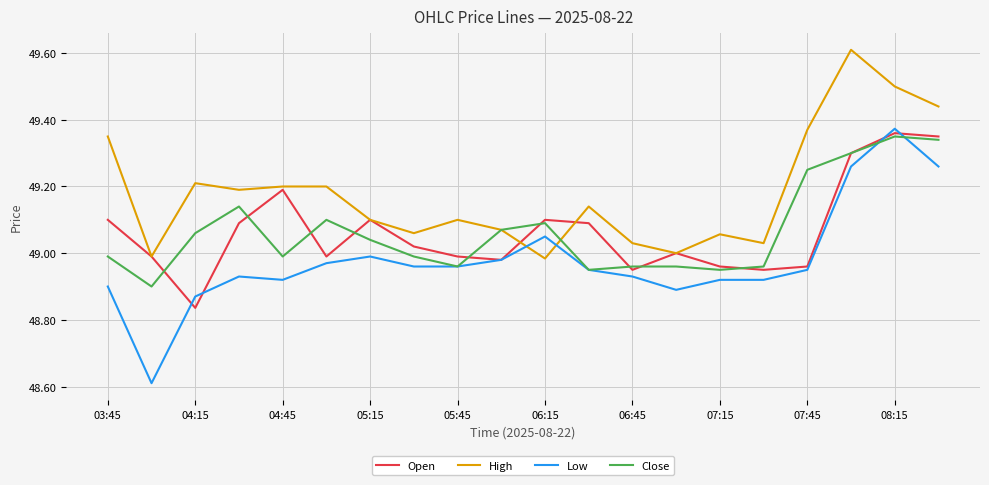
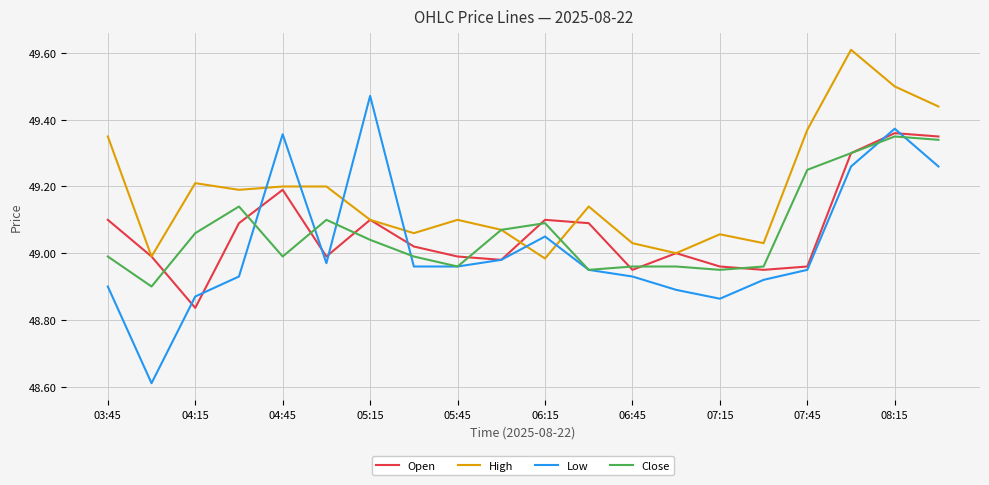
Low, 04:45: 48.92 -> 49.36
Low, 05:15: 48.99 -> 49.47
Low, 07:15: 48.92 -> 48.86
